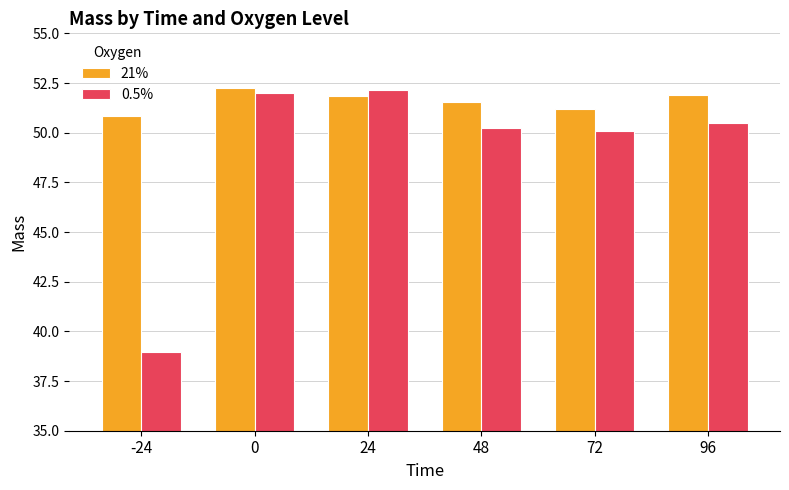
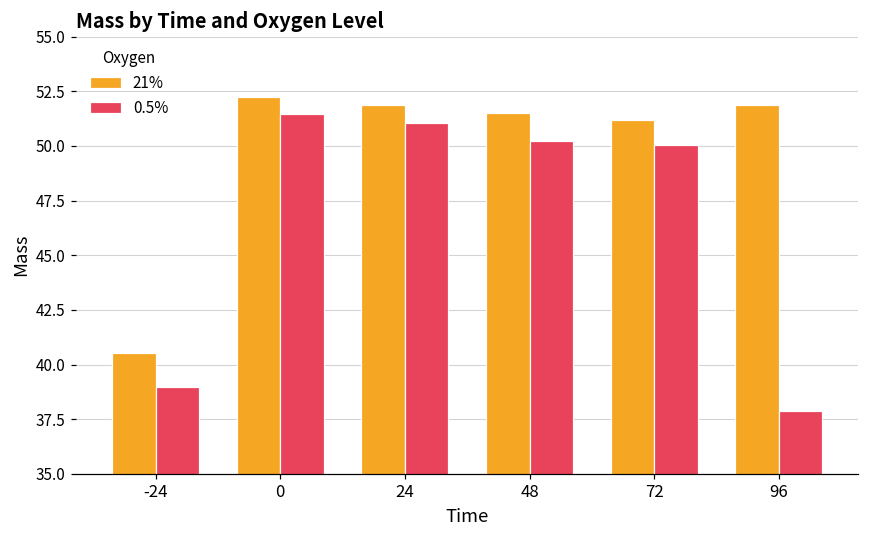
21%, -24: 50.8 -> 40.5
0.5%, 0: 52.0 -> 51.4
0.5%, 24: 52.2 -> 51.0
0.5%, 96: 50.5 -> 37.9
